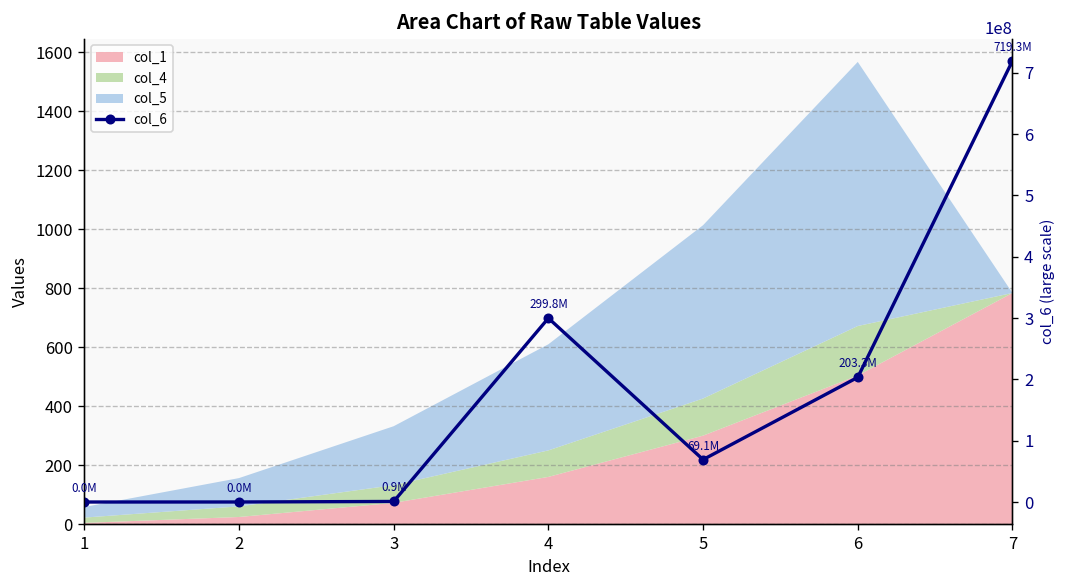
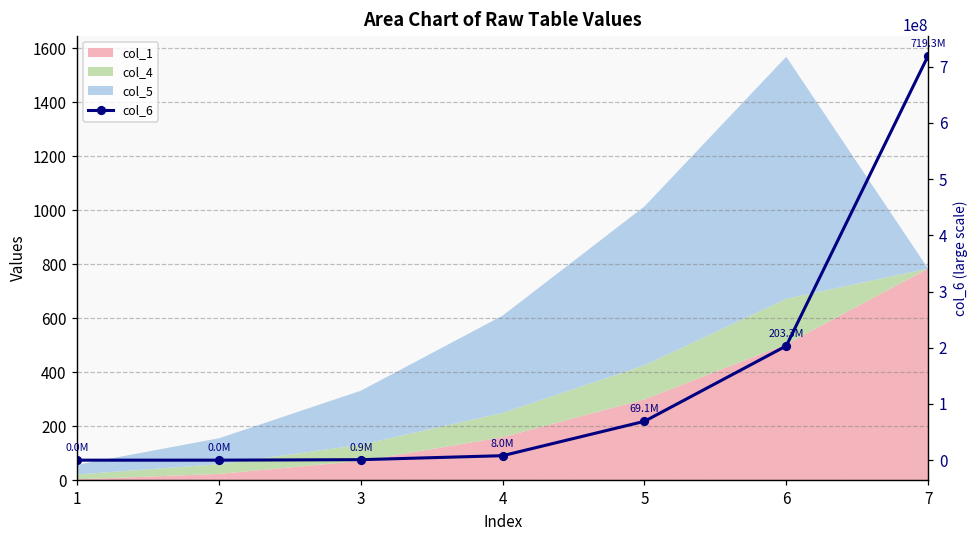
col_6, 4: 299.8M -> 8.0M
